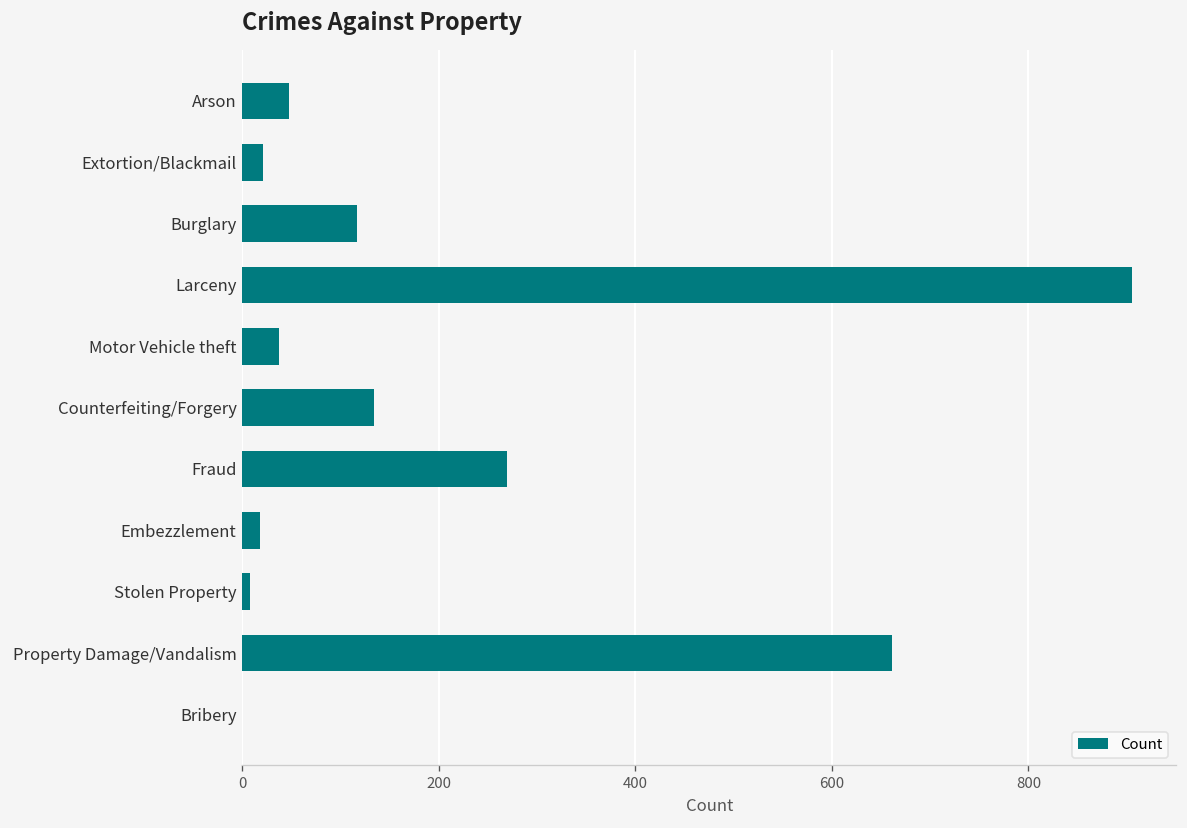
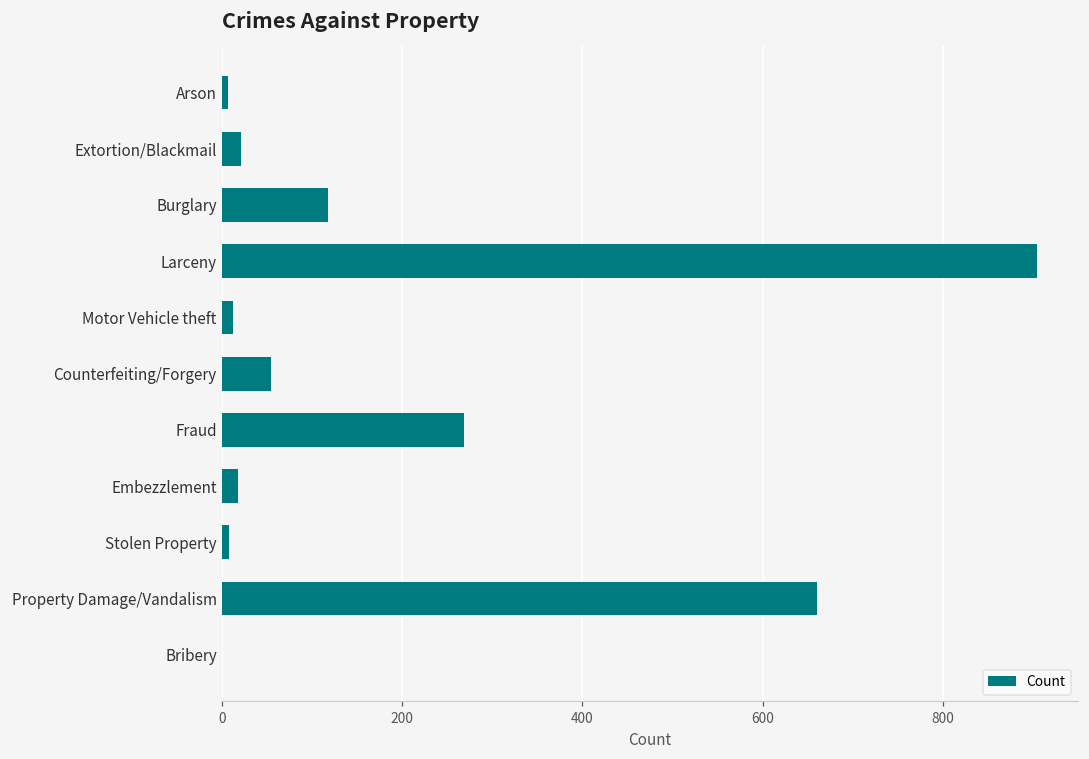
Arson: 50 -> 10
Motor Vehicle theft: 40 -> 10
Counterfeiting/Forgery: 130 -> 50
